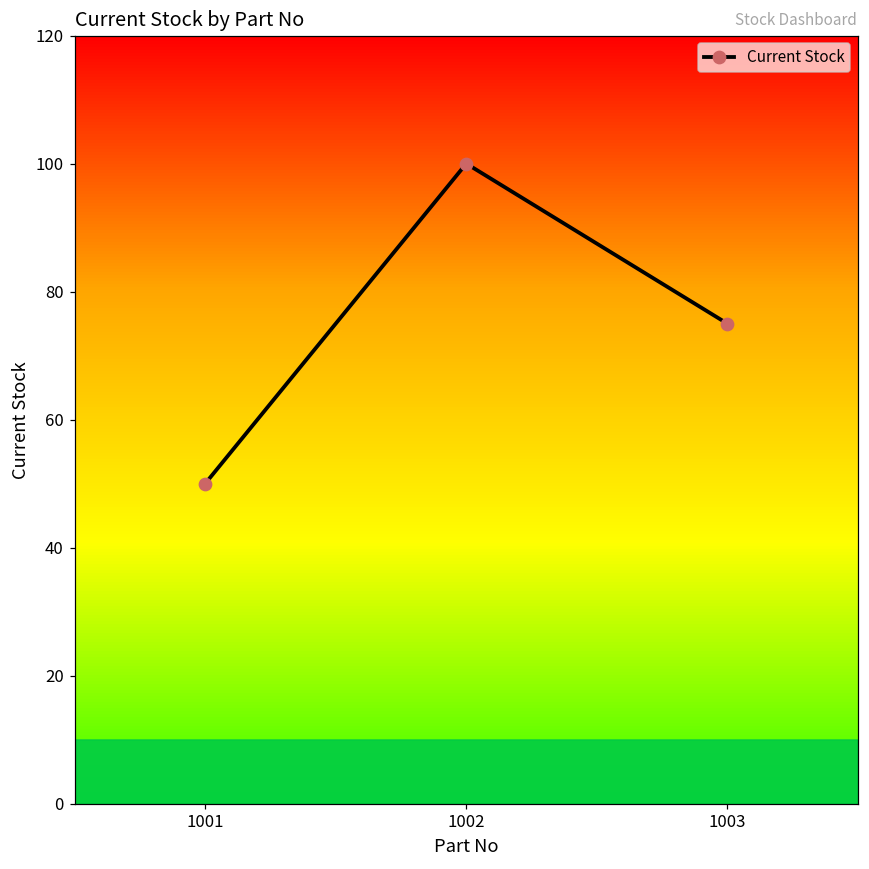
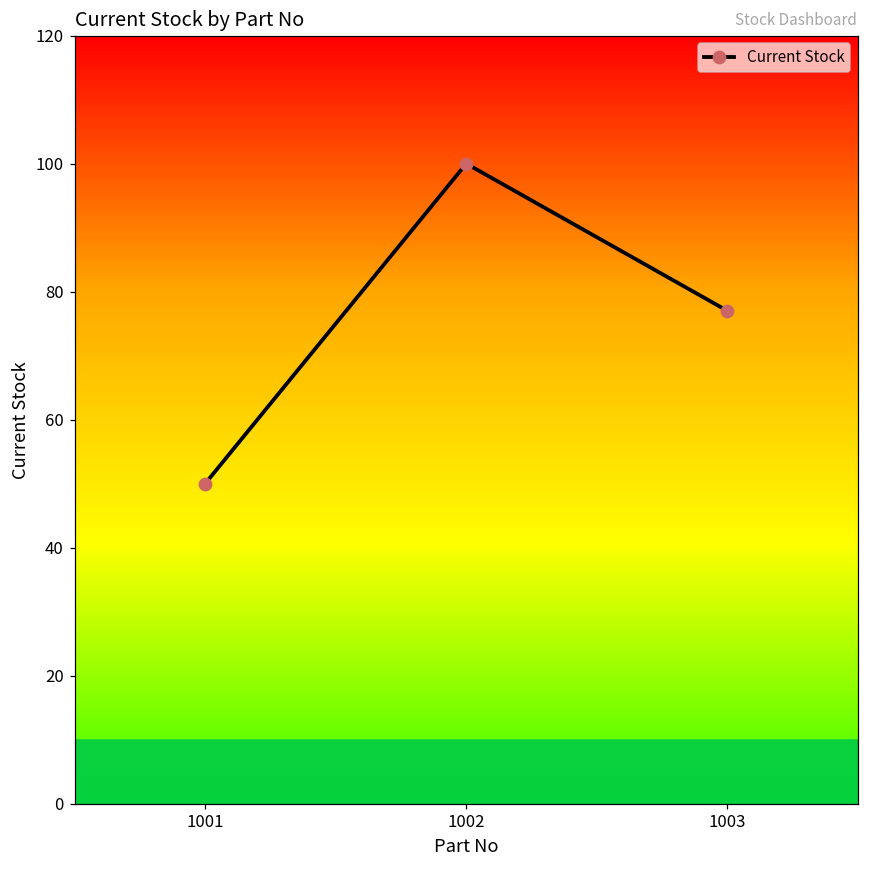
1003: 75 -> 77
